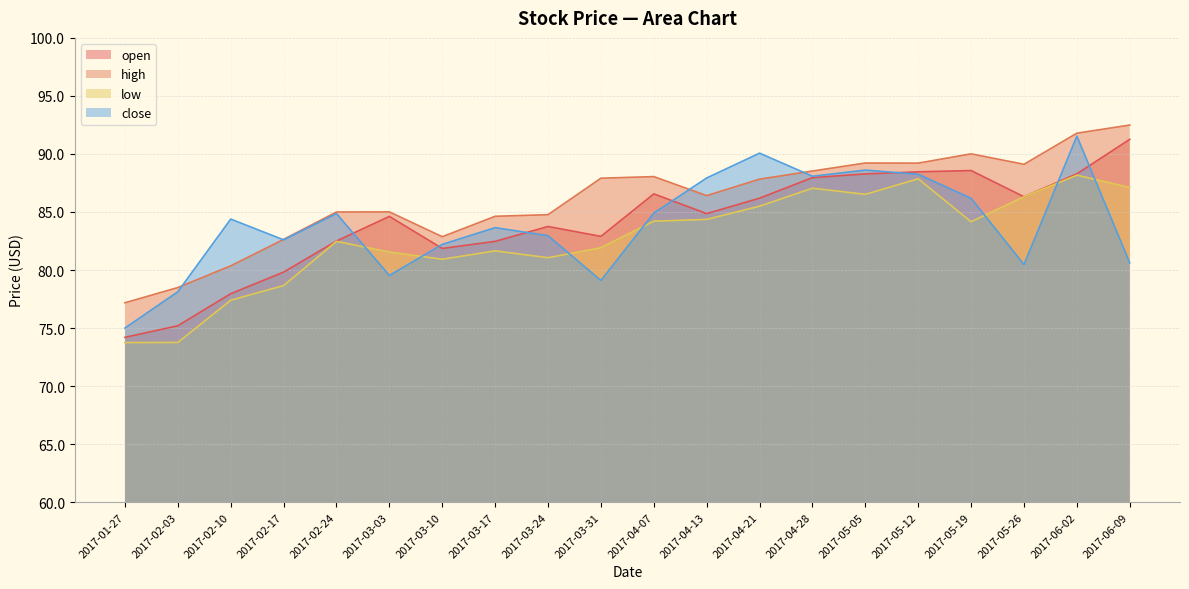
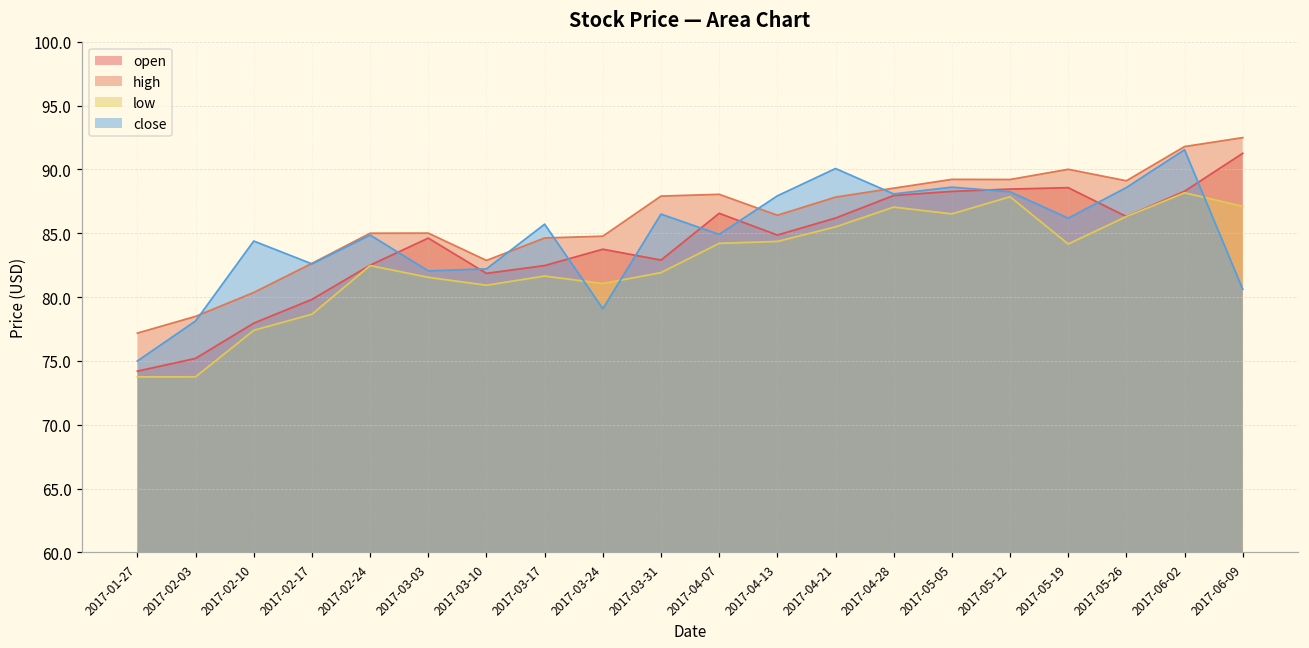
close, 2017-03-03: 79.5 -> 82.1
close, 2017-03-17: 83.7 -> 85.7
close, 2017-03-24: 83.0 -> 79.1
close, 2017-03-31: 79.1 -> 86.5
close, 2017-05-26: 80.5 -> 88.6
